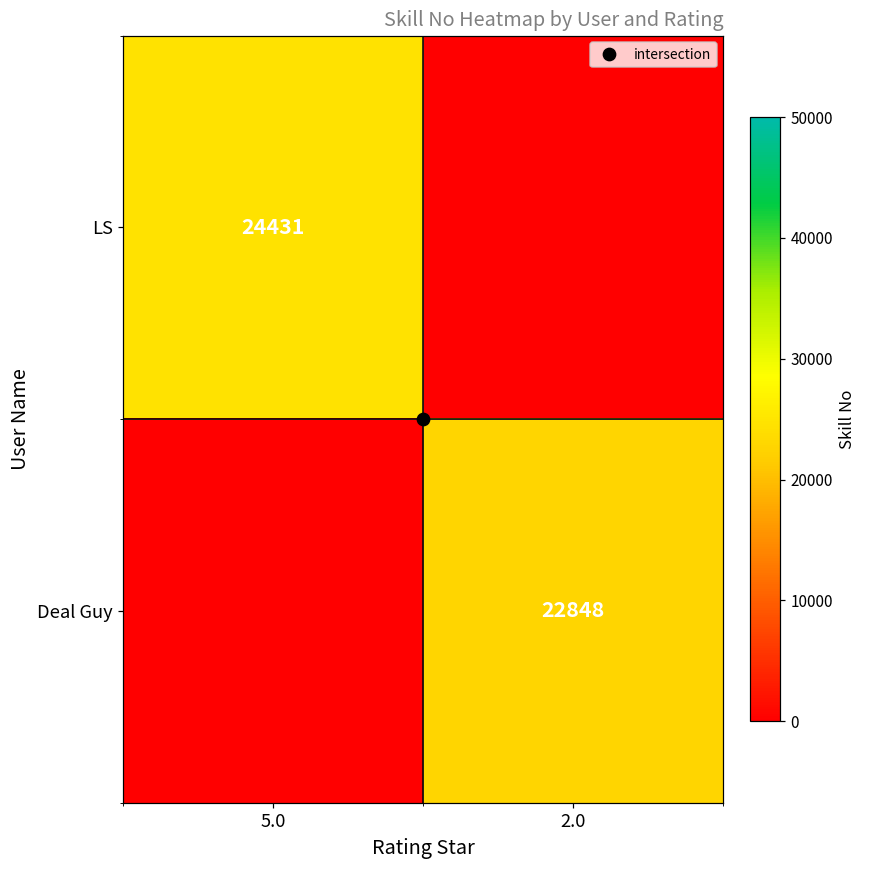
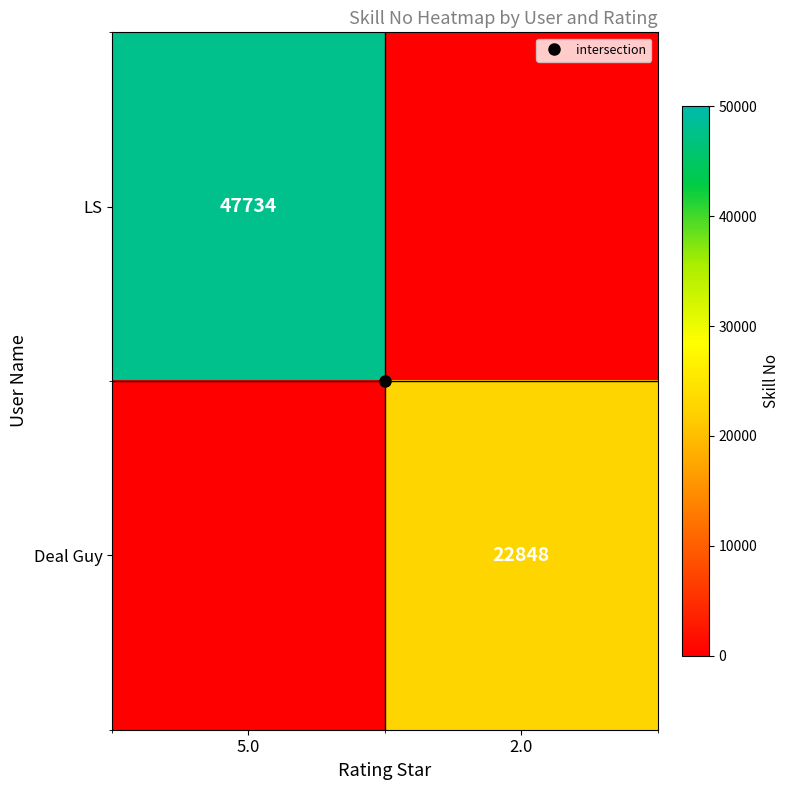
LS, 5.0: 24431 -> 47734
